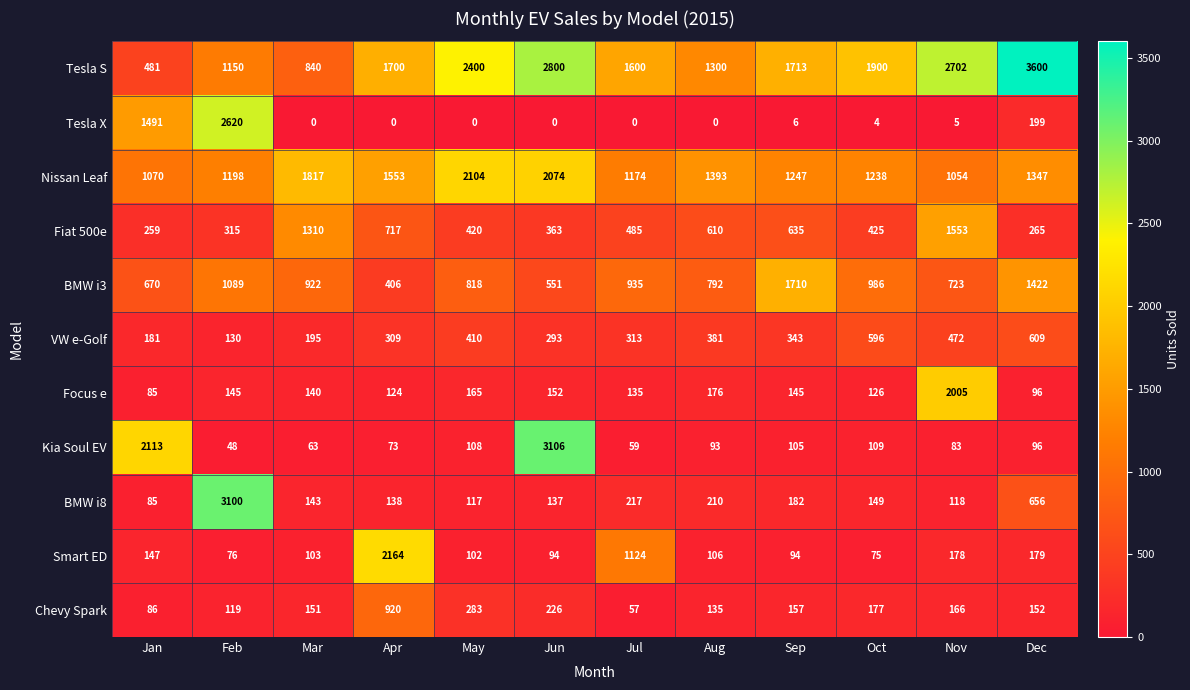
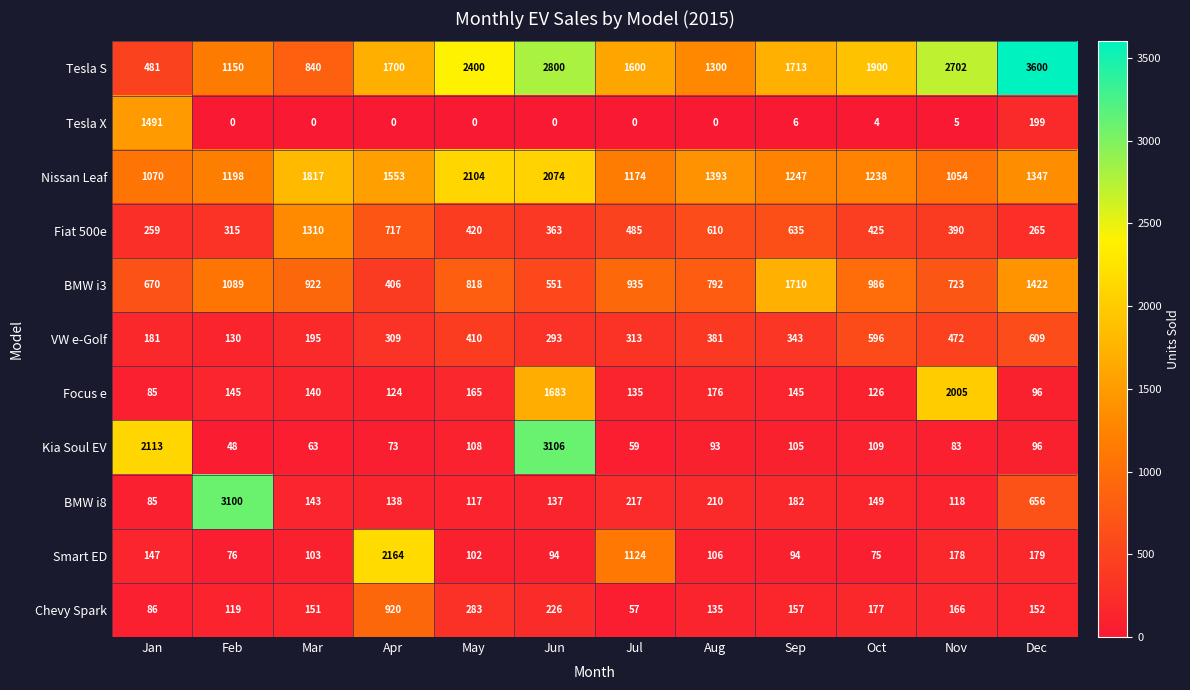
Tesla X, Feb: 2620 -> 0
Fiat 500e, Nov: 1553 -> 390
Focus e, Jun: 152 -> 1683
